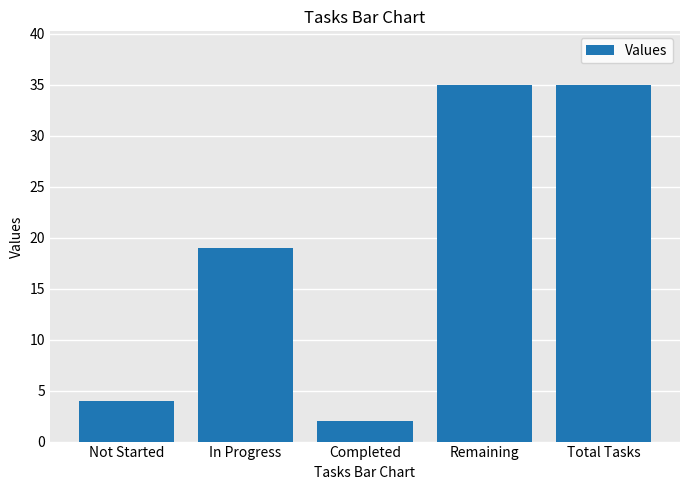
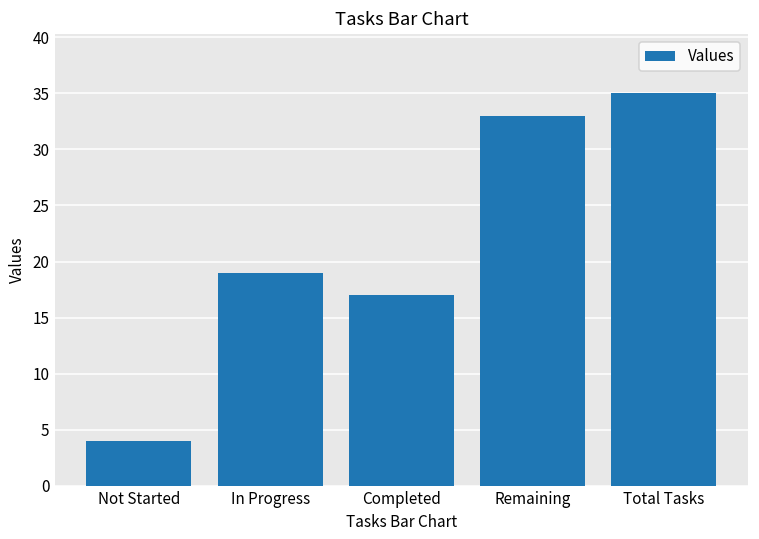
Completed: 2 -> 17
Remaining: 35 -> 33
